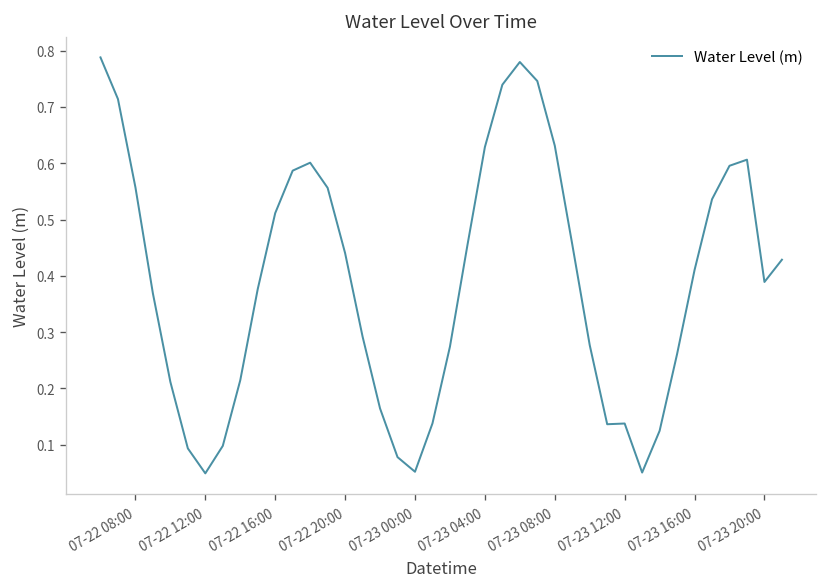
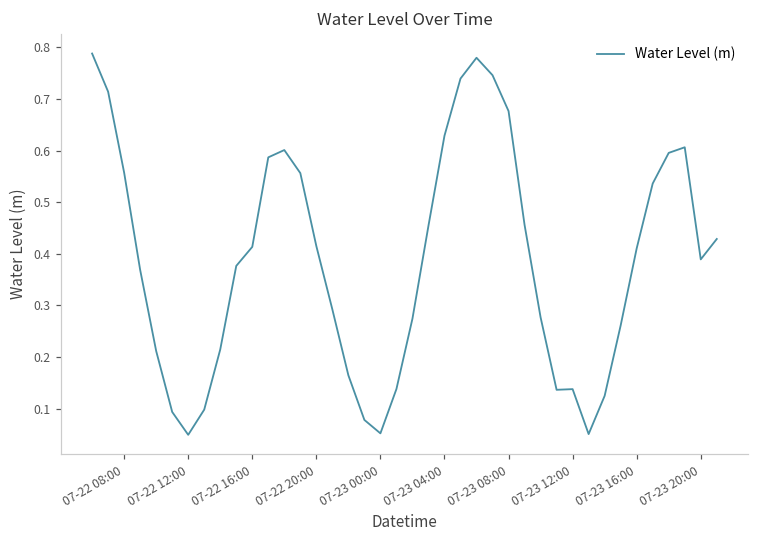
07-22 16:00: 0.51 -> 0.41
07-22 20:00: 0.44 -> 0.41
07-23 08:00: 0.63 -> 0.68
